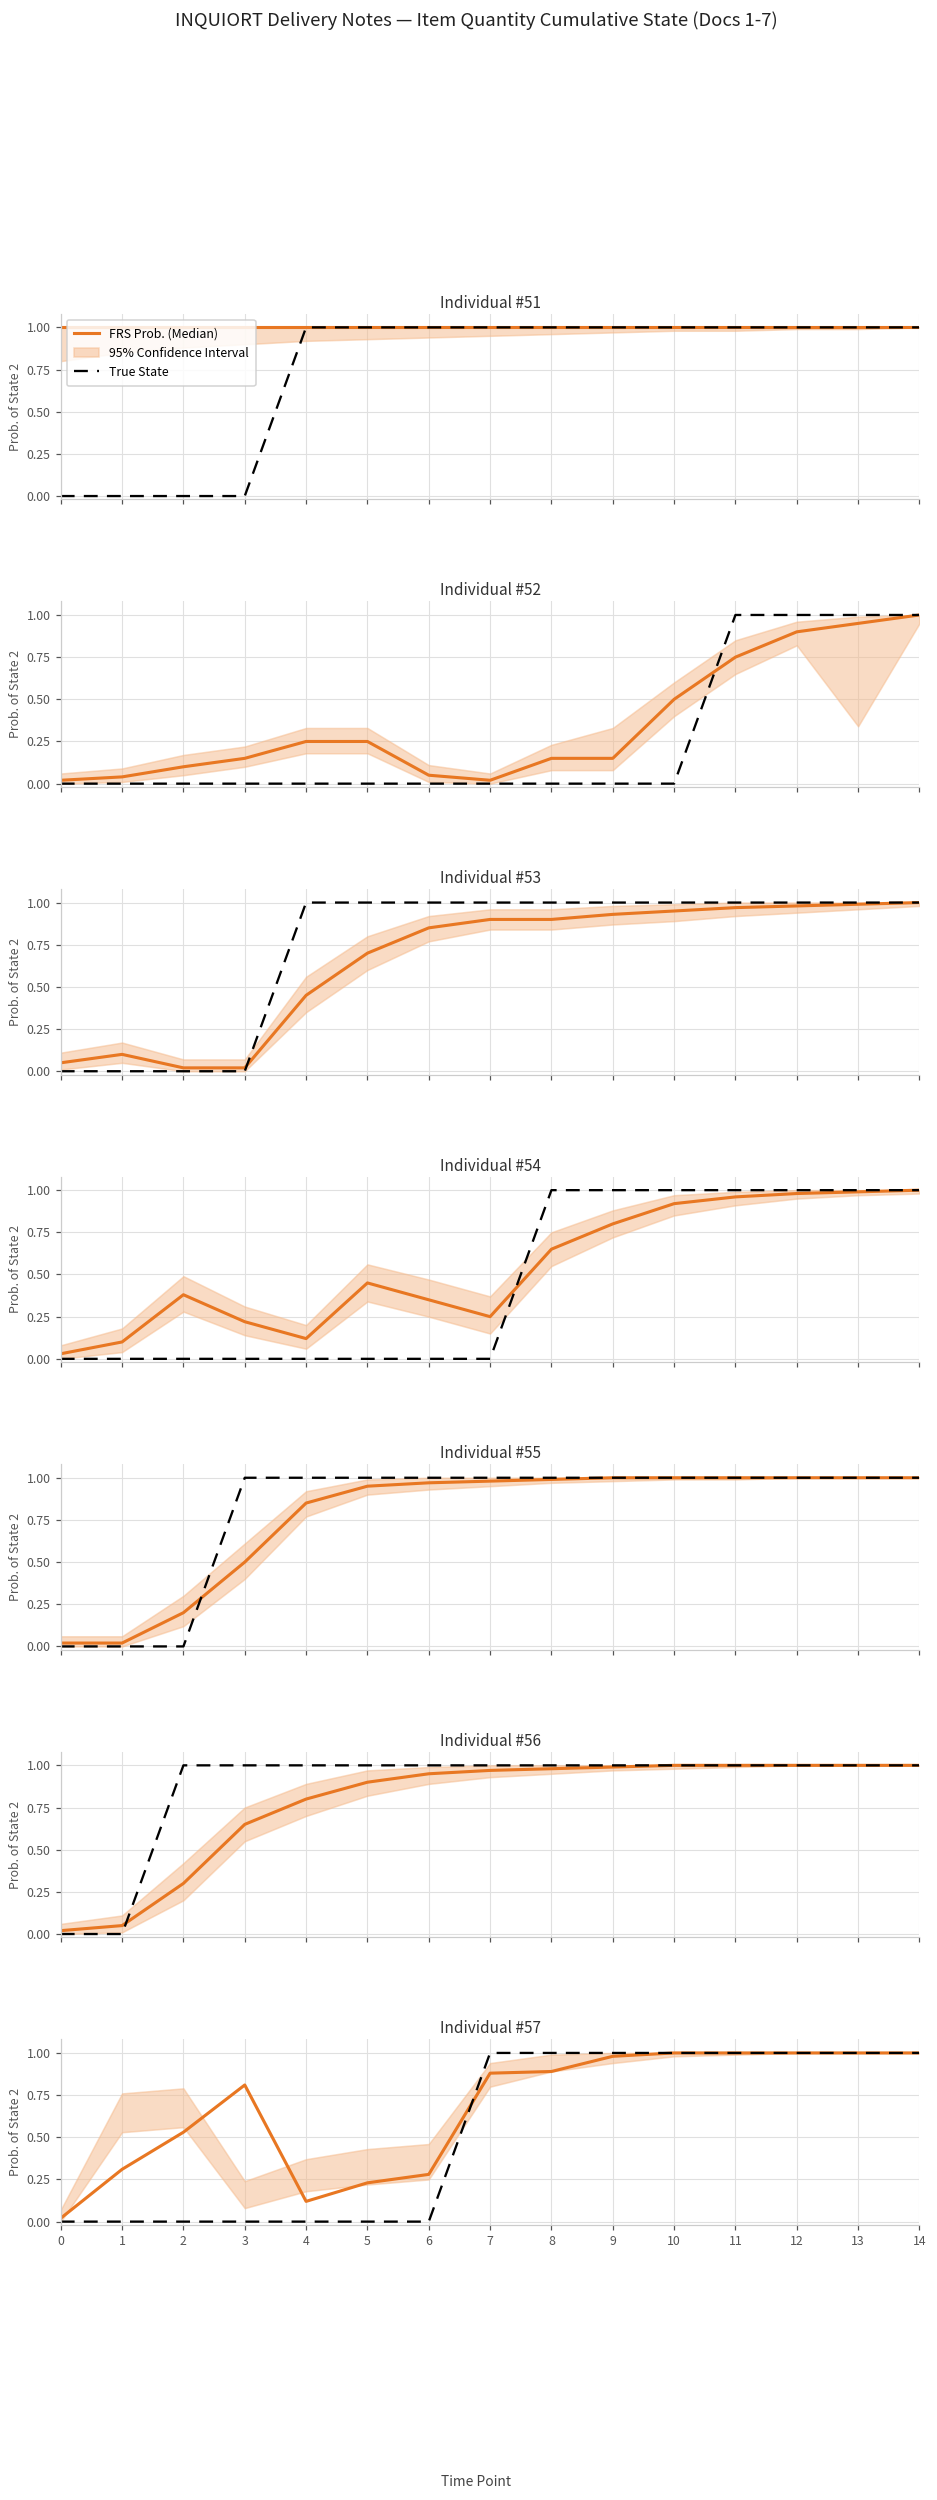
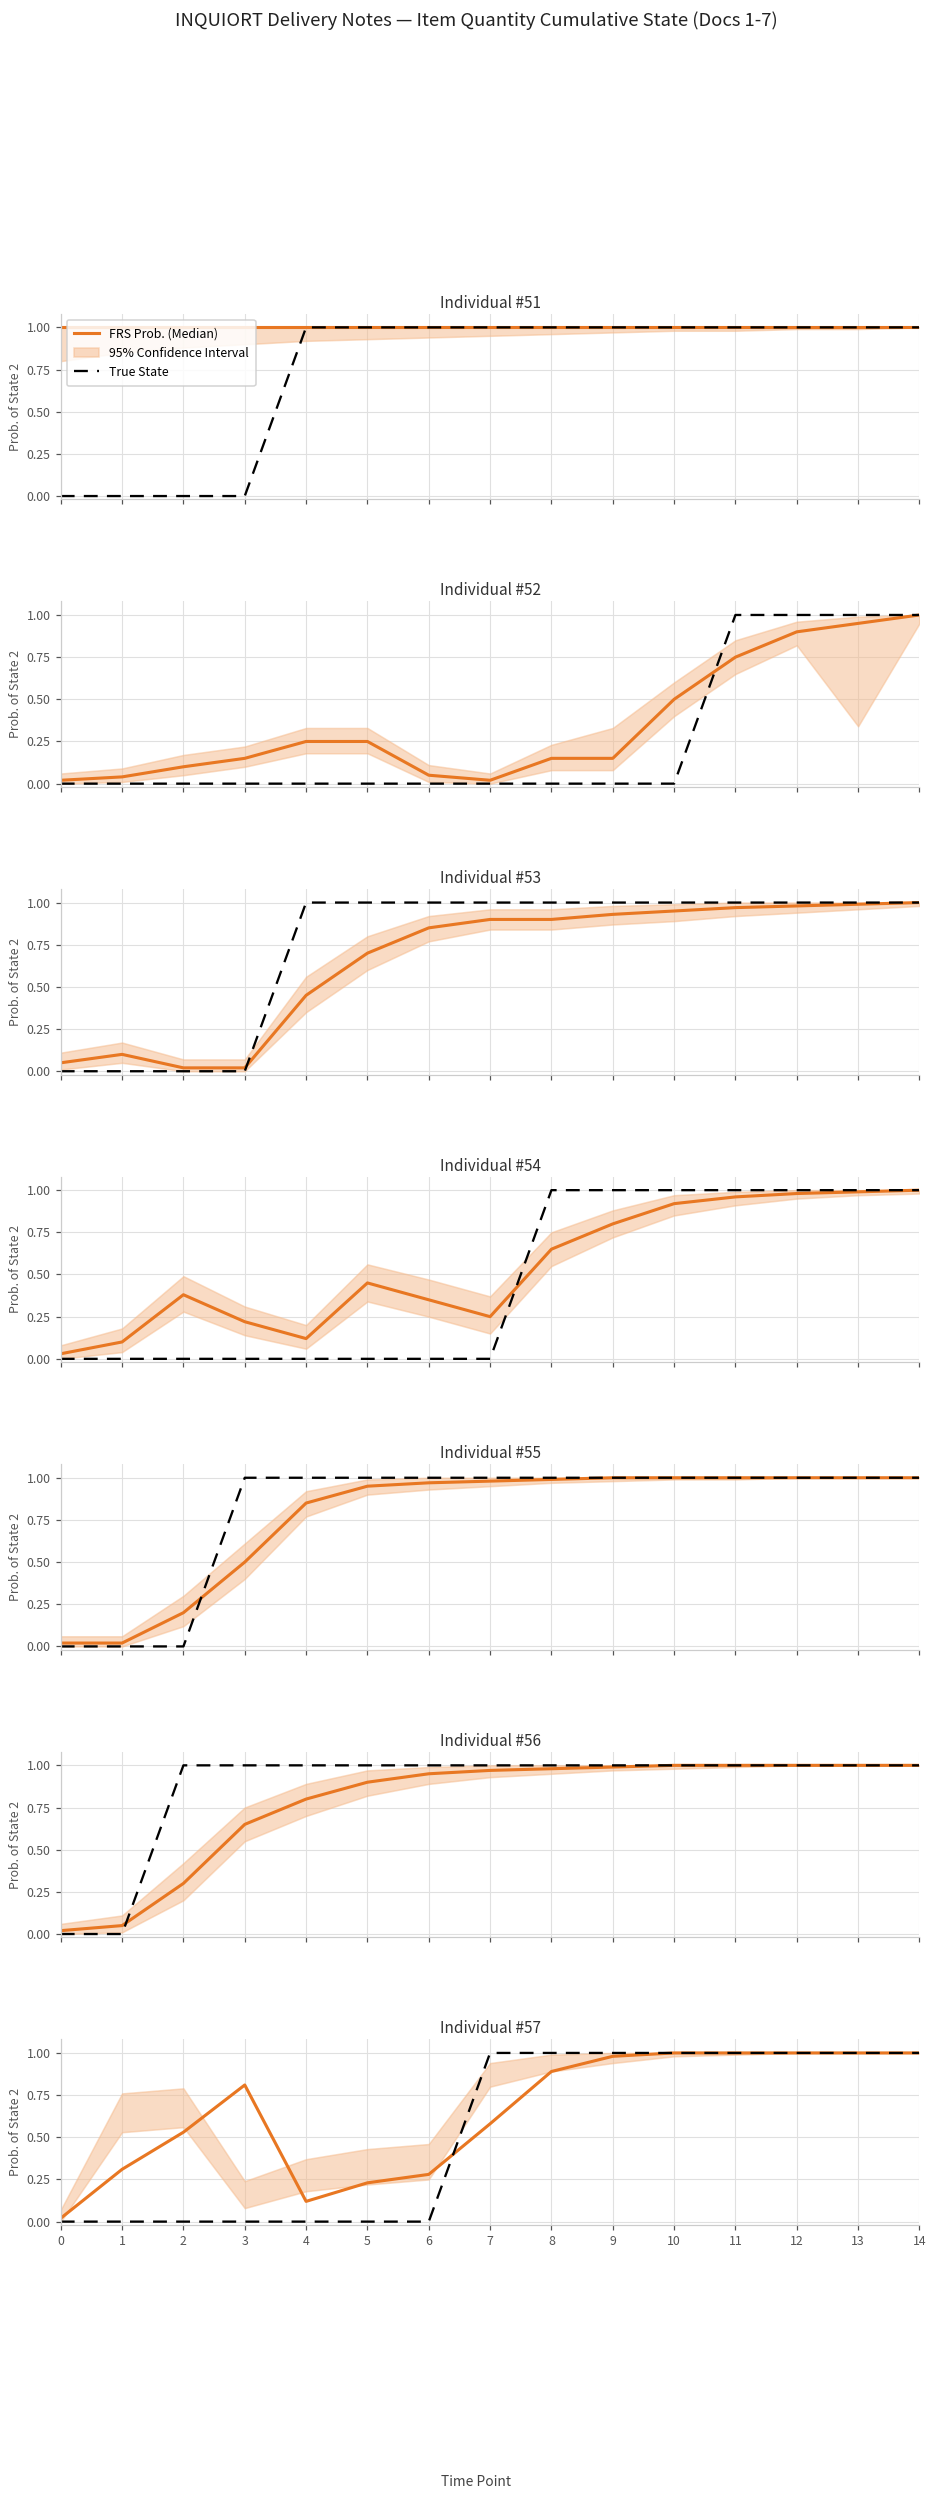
Individual #57, FRS Prob. (Median), 7: 0.88 -> 0.58
